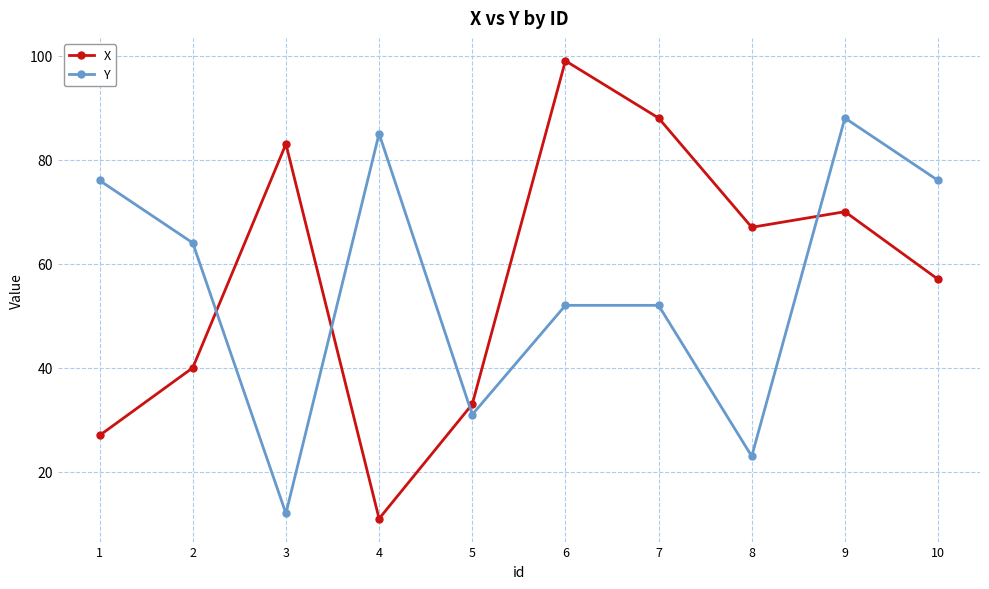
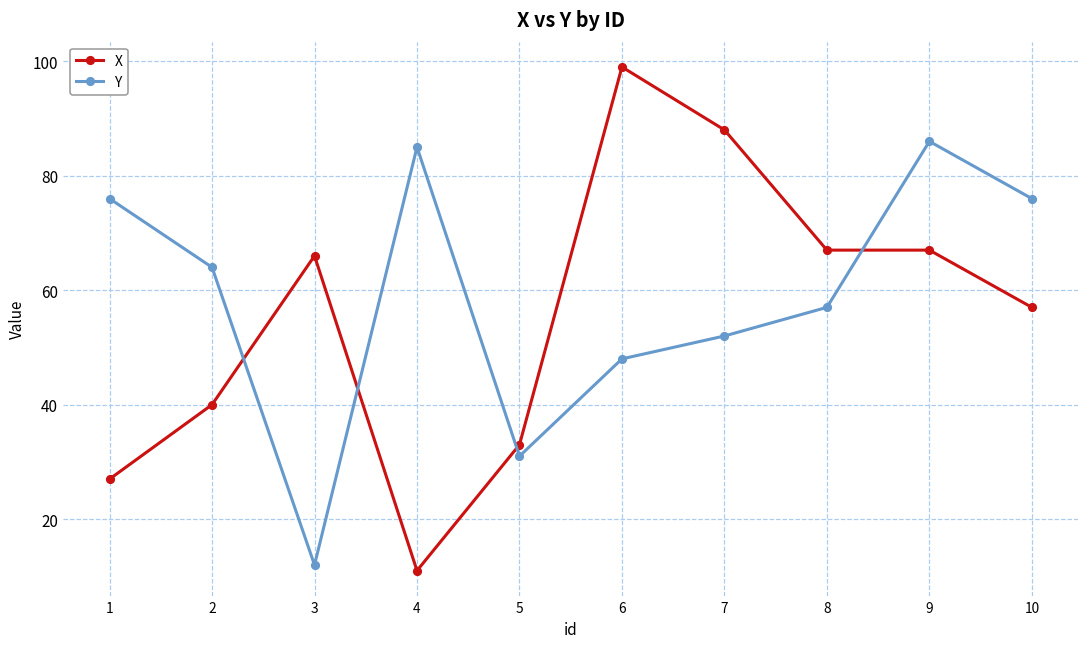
X, 3: 83 -> 66
Y, 6: 52 -> 48
Y, 8: 23 -> 57
X, 9: 70 -> 67
Y, 9: 88 -> 86
